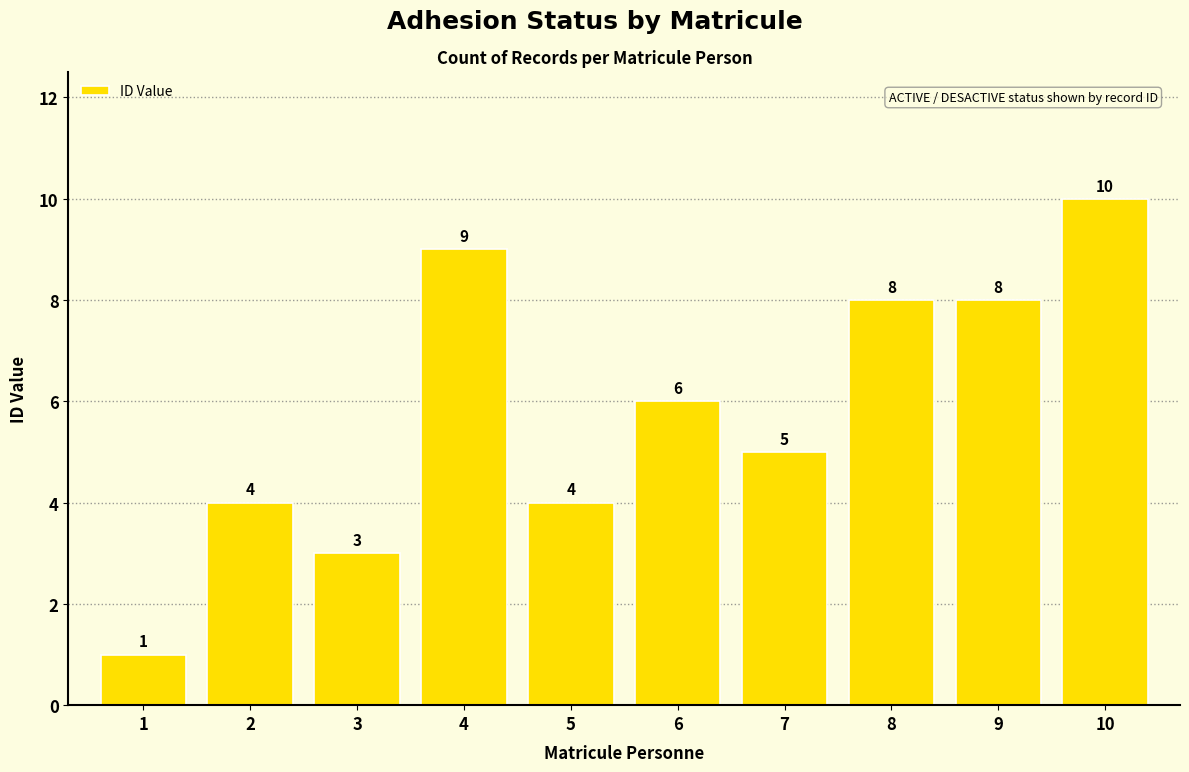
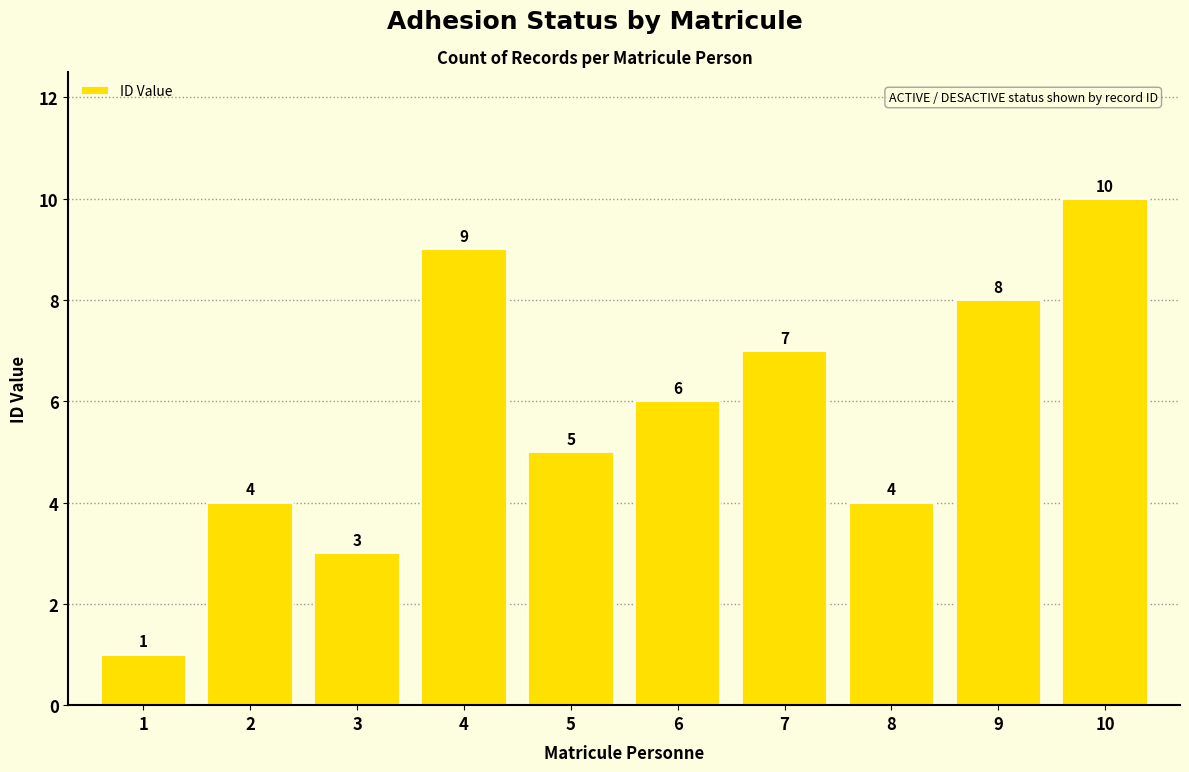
5: 4 -> 5
7: 5 -> 7
8: 8 -> 4
